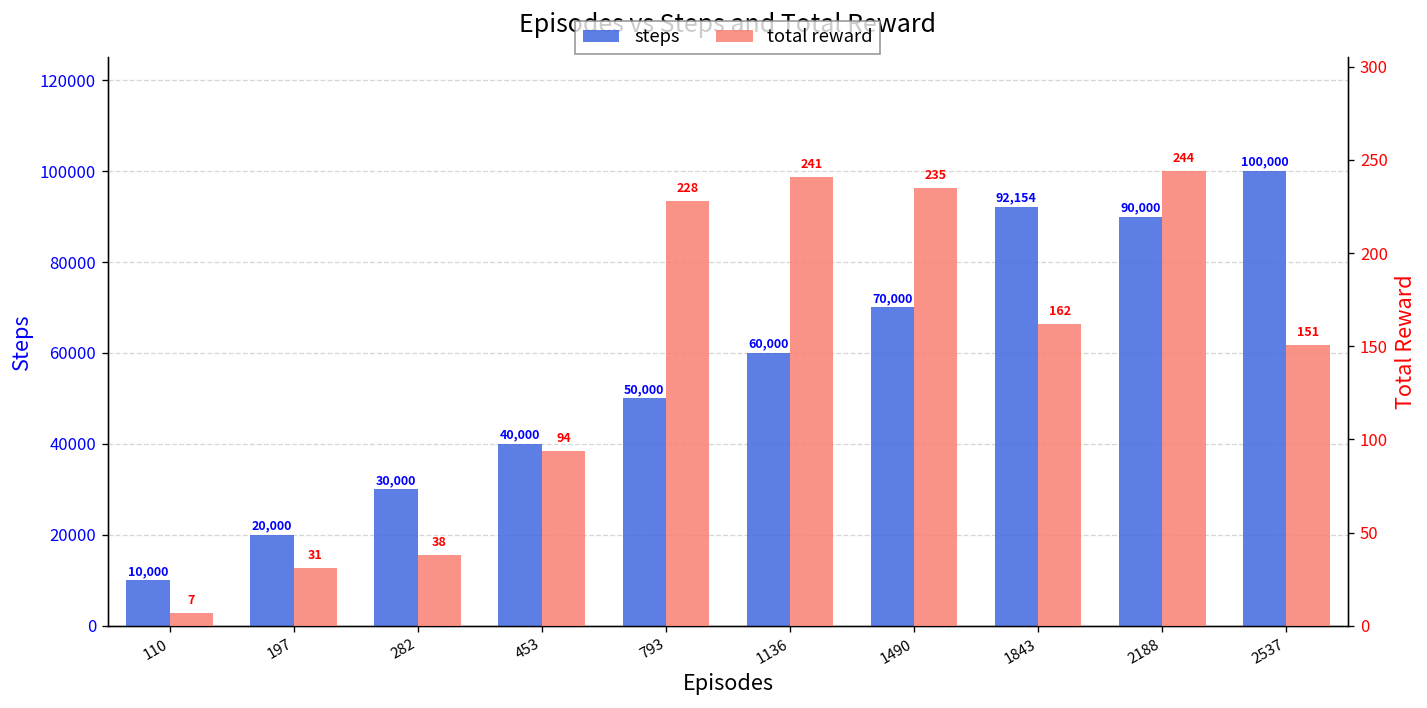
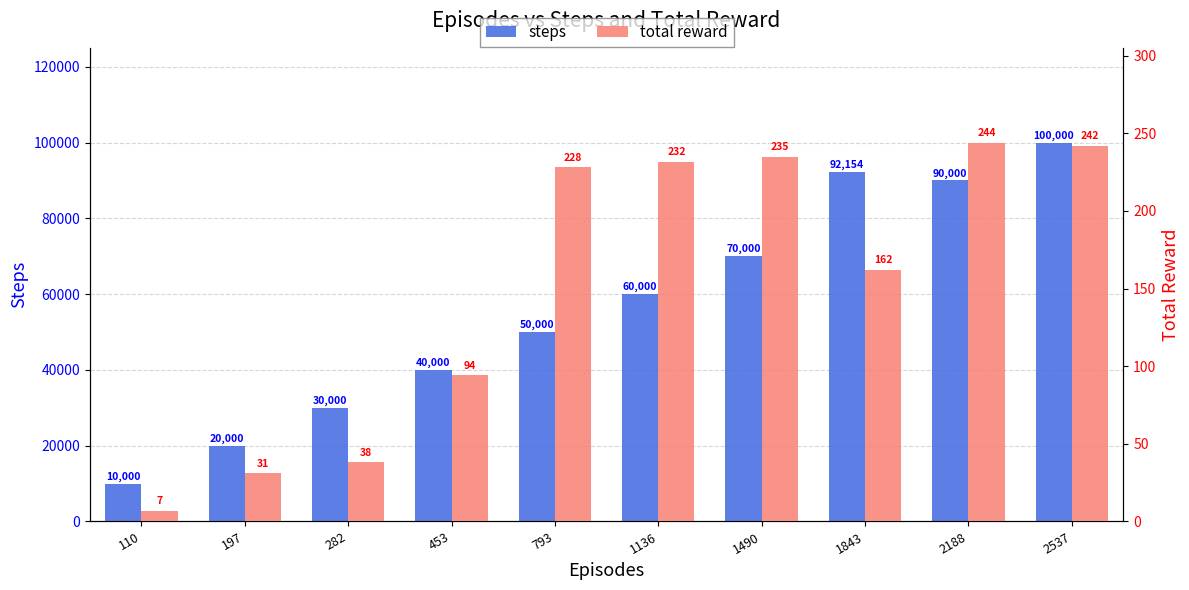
total reward, 1136: 241 -> 232
total reward, 2537: 151 -> 242
